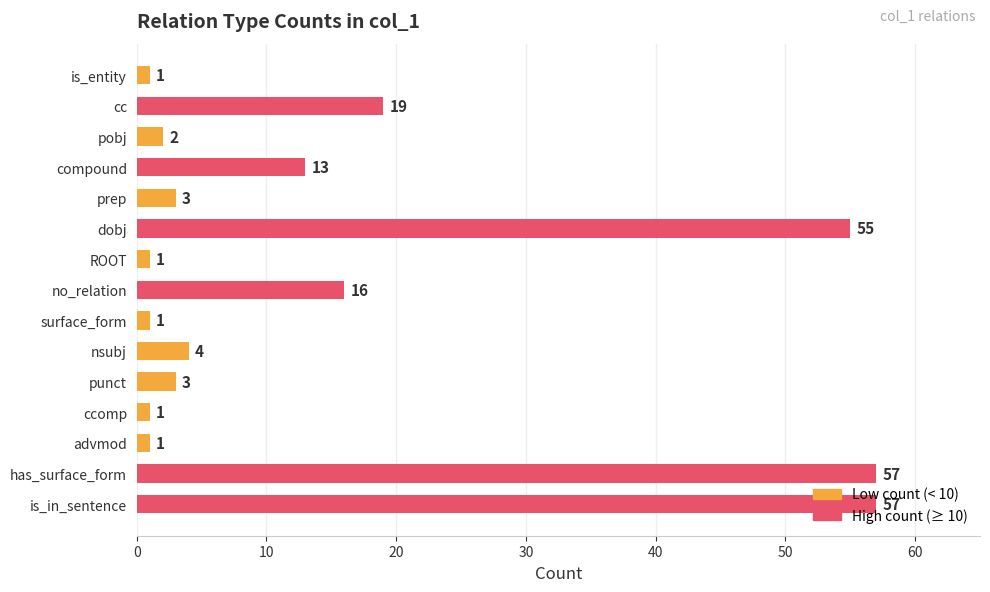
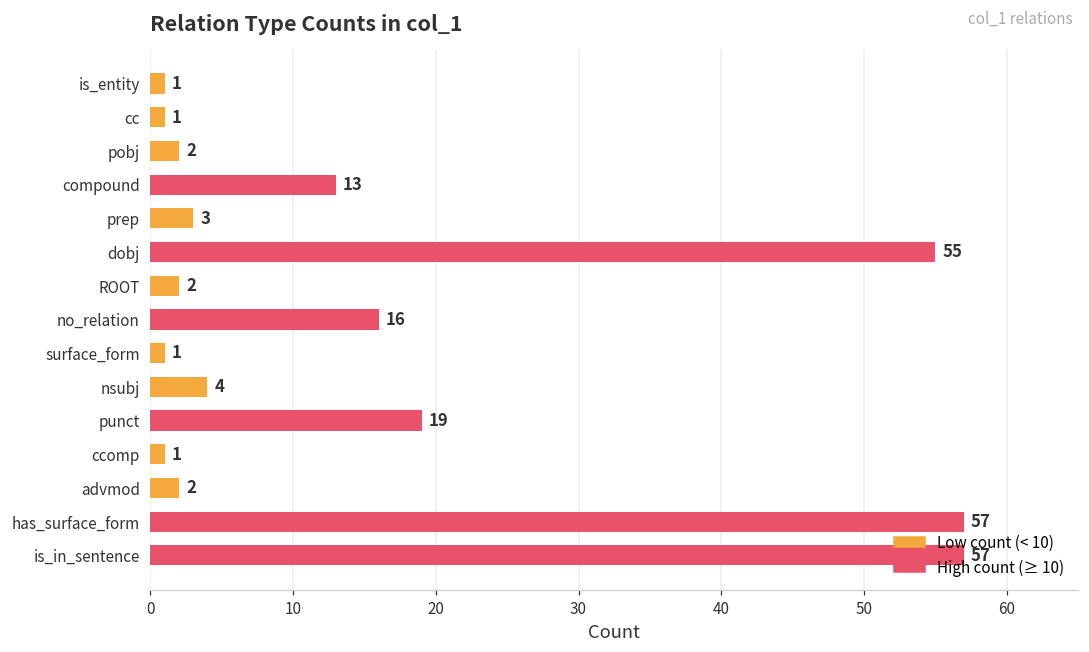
cc: 19 -> 1
ROOT: 1 -> 2
punct: 3 -> 19
advmod: 1 -> 2
